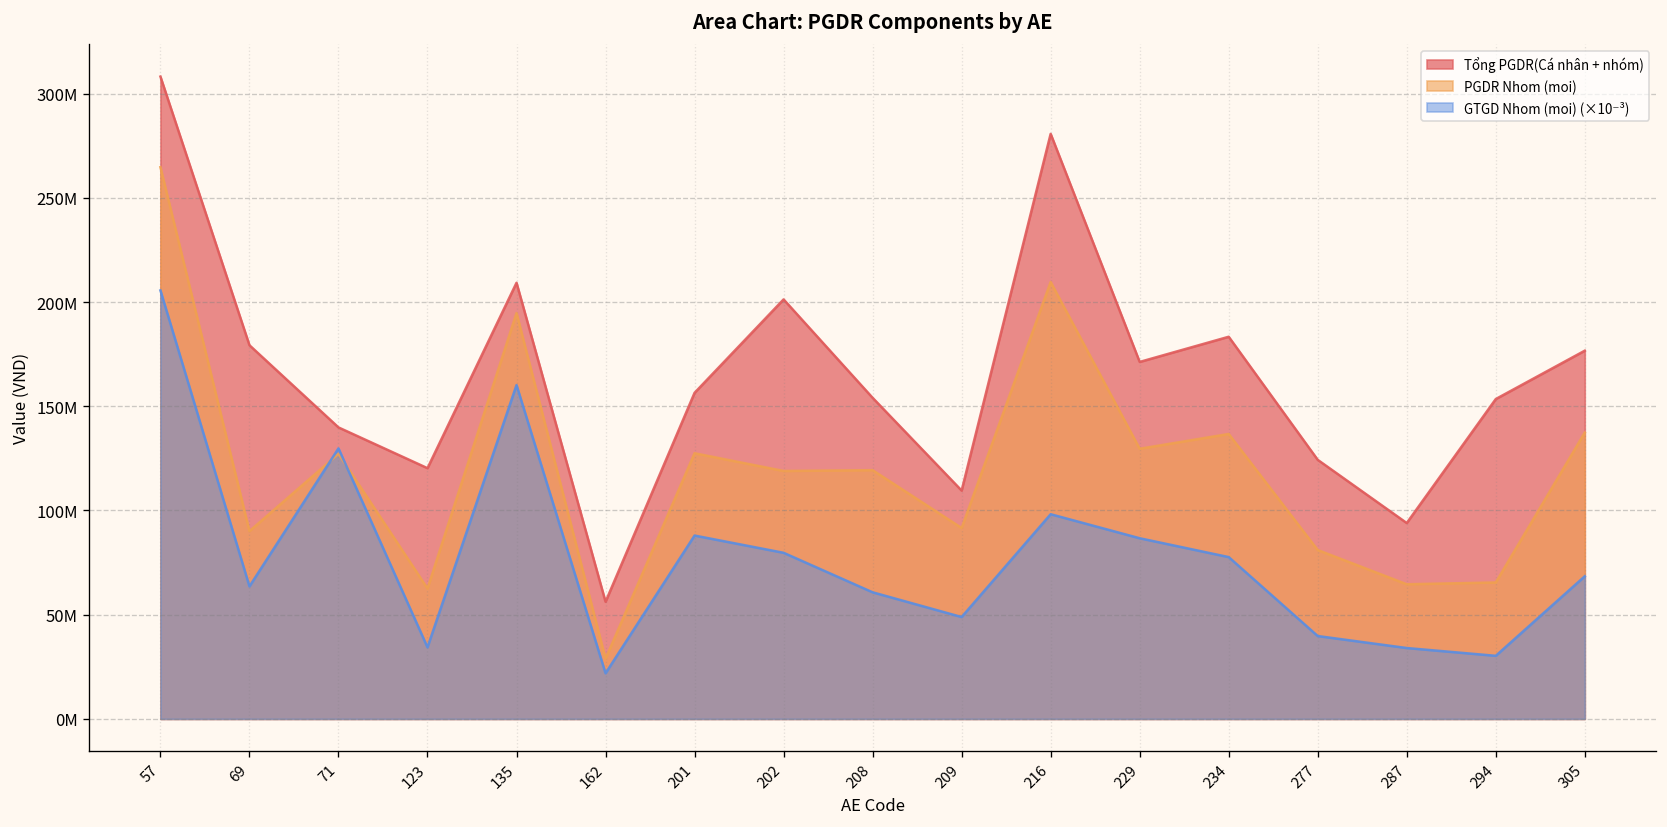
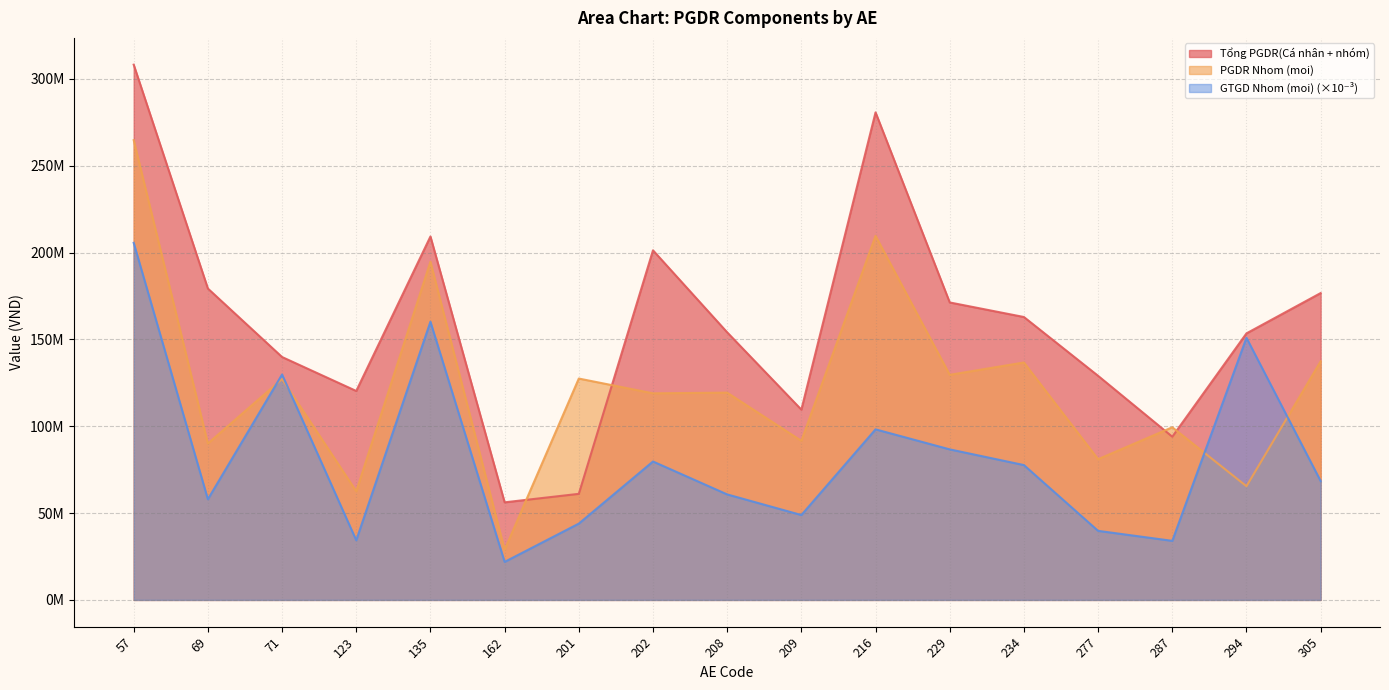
GTGD Nhom (moi) (×10⁻³), 69: 64000000 -> 58000000
Tổng PGDR(Cá nhân + nhóm), 201: 156000000 -> 61000000
GTGD Nhom (moi) (×10⁻³), 201: 88000000 -> 44000000
Tổng PGDR(Cá nhân + nhóm), 234: 183000000 -> 163000000
Tổng PGDR(Cá nhân + nhóm), 277: 124000000 -> 129000000
PGDR Nhom (moi), 287: 65000000 -> 99000000
GTGD Nhom (moi) (×10⁻³), 294: 30000000 -> 151000000
